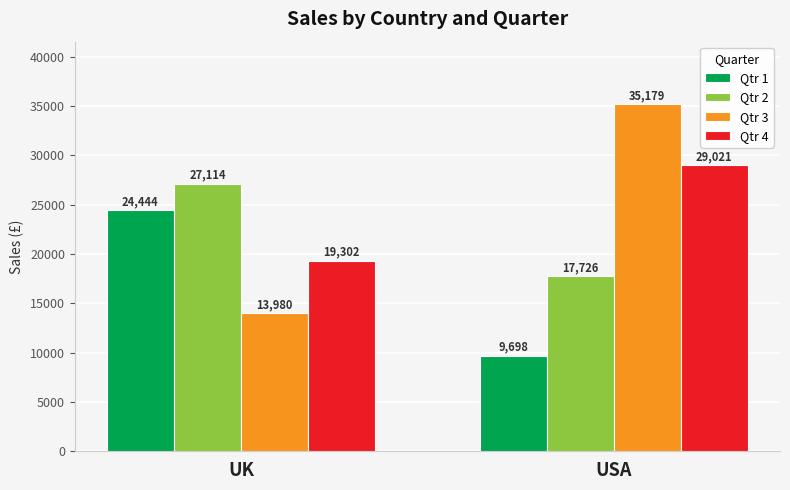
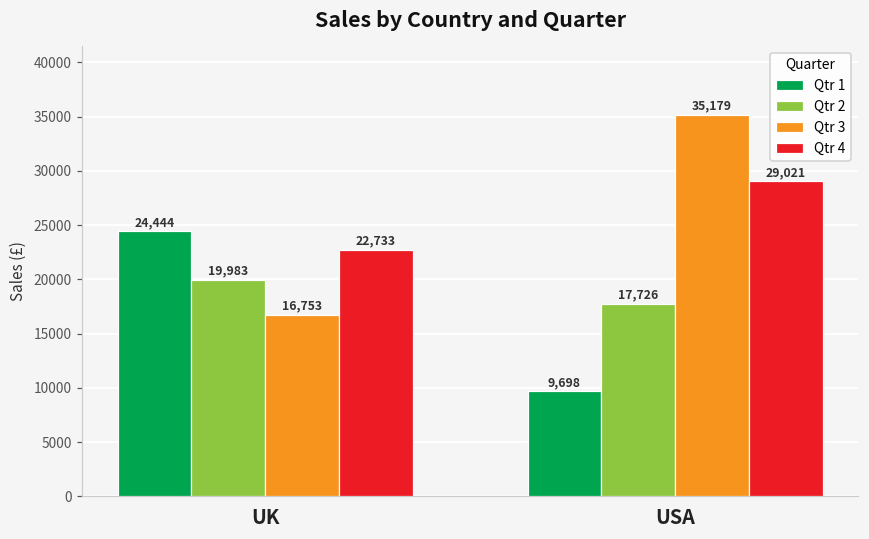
Qtr 2, UK: 27,114 -> 19,983
Qtr 3, UK: 13,980 -> 16,753
Qtr 4, UK: 19,302 -> 22,733
